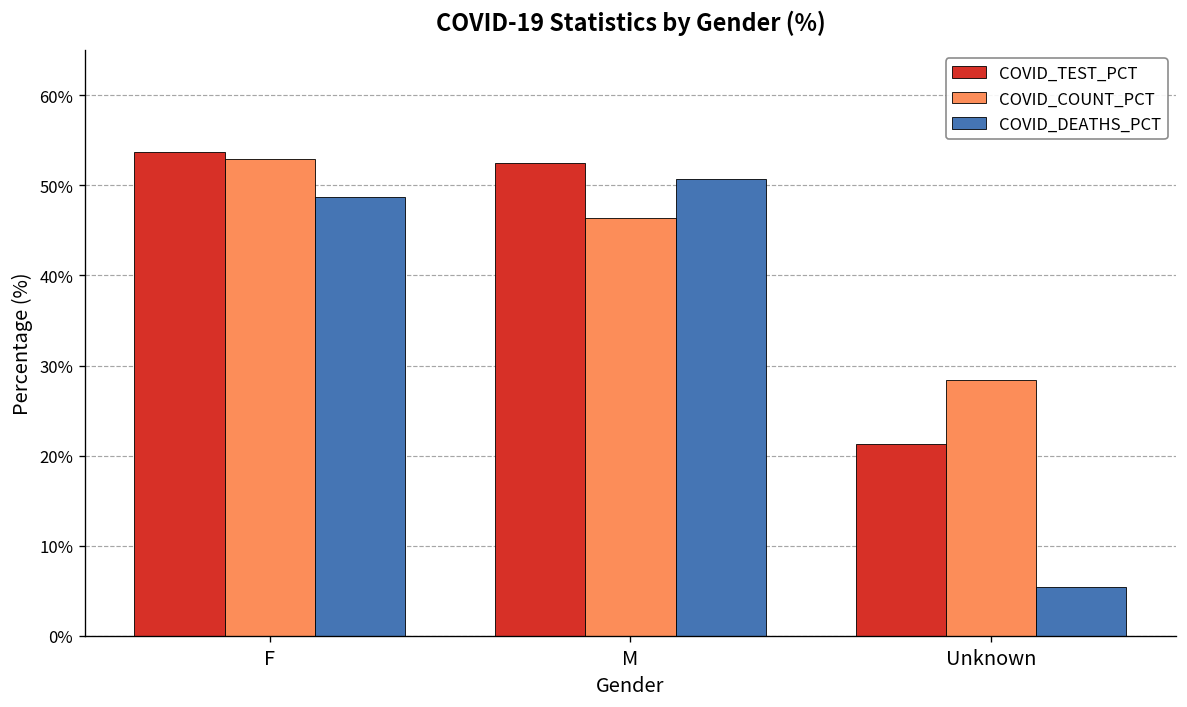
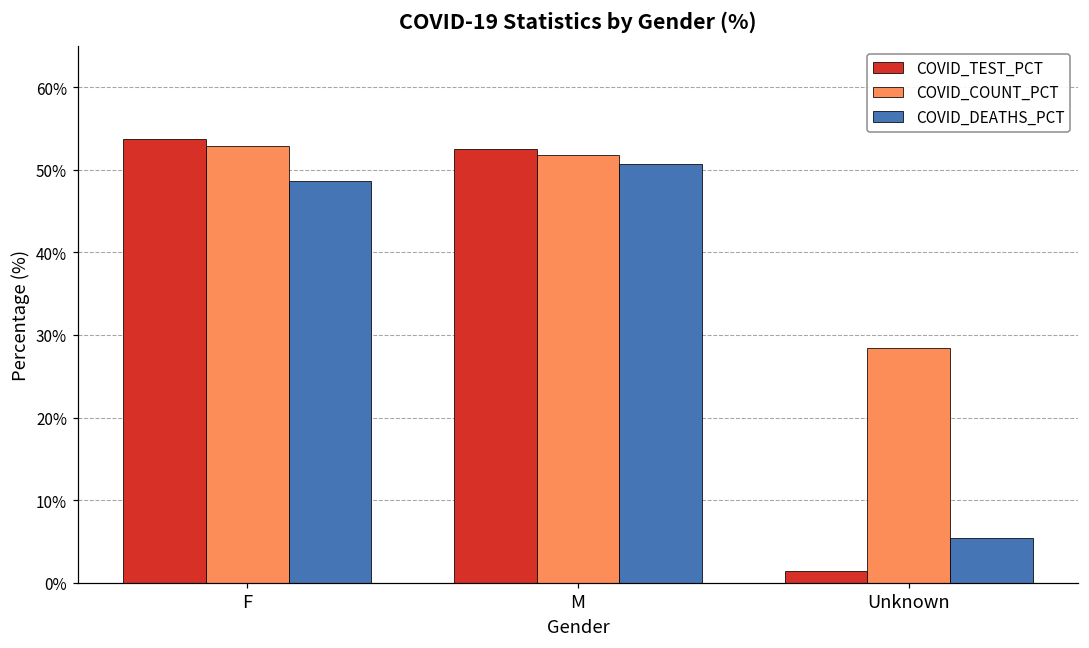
COVID_COUNT_PCT, M: 46% -> 52%
COVID_TEST_PCT, Unknown: 21% -> 1%
